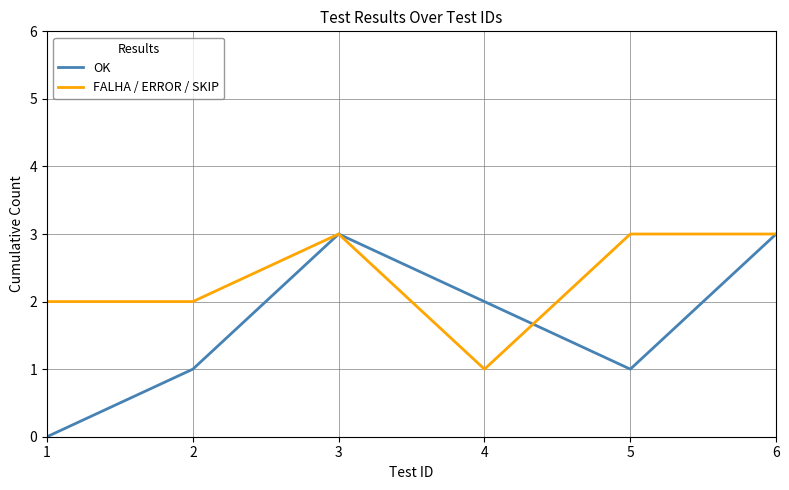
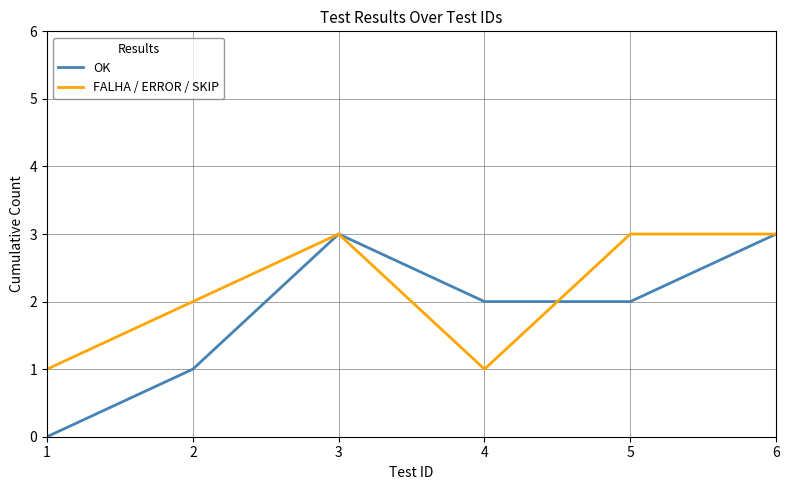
FALHA / ERROR / SKIP, 1: 2 -> 1
OK, 5: 1 -> 2
